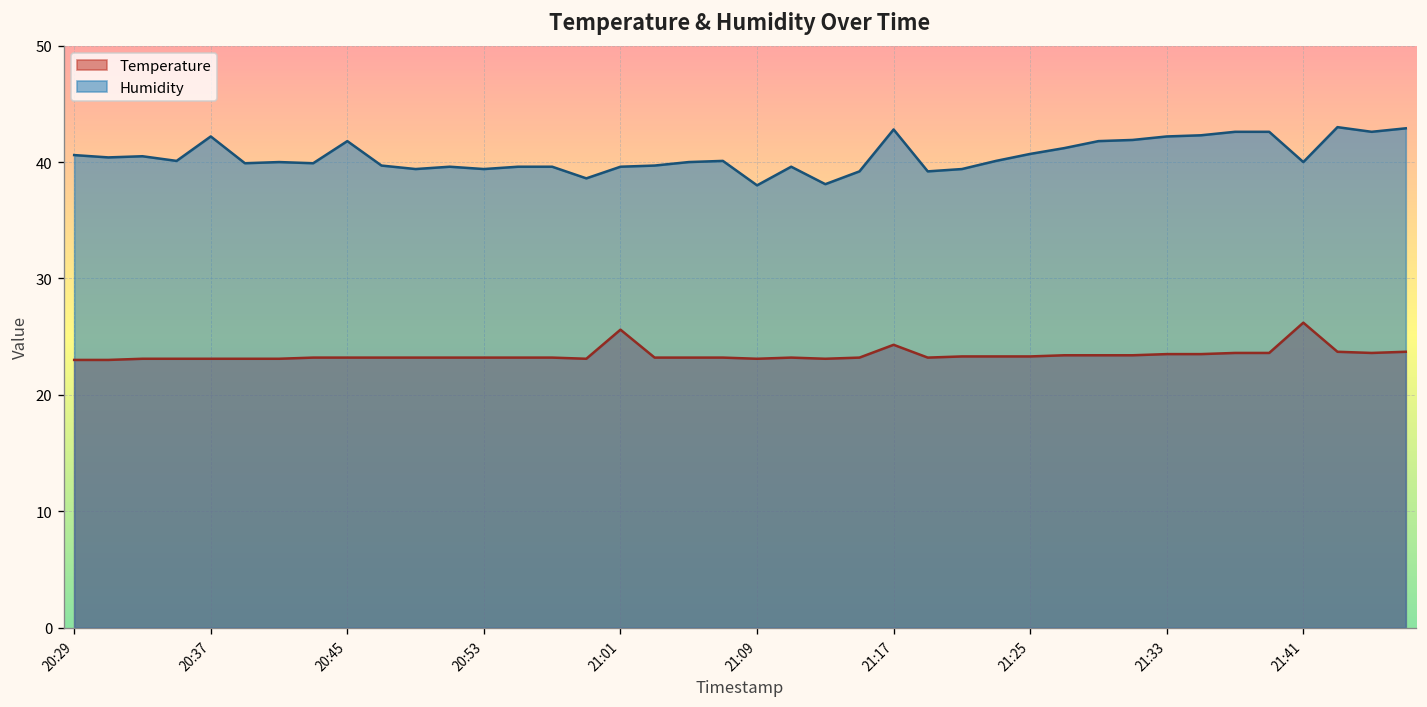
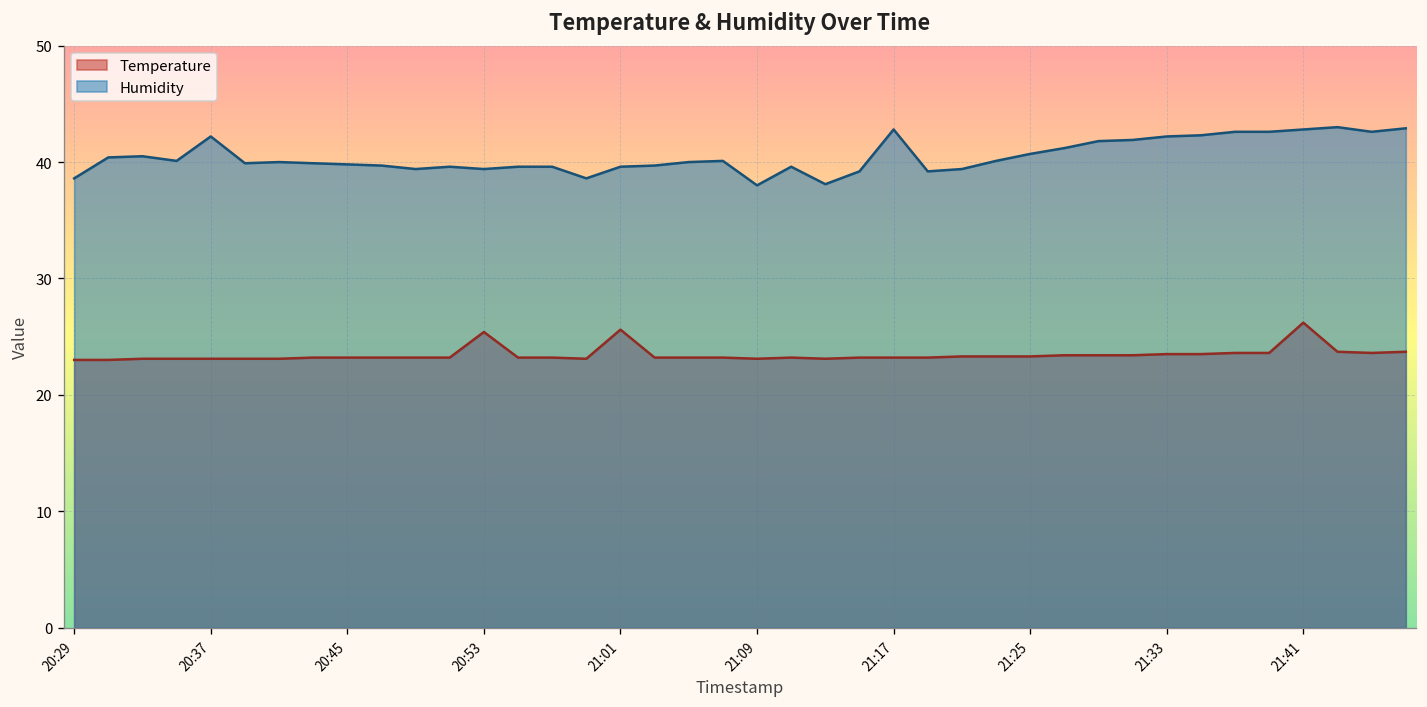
Humidity, 20:29: 41 -> 39
Humidity, 20:45: 42 -> 40
Temperature, 20:53: 23 -> 25
Temperature, 21:17: 24 -> 23
Humidity, 21:41: 40 -> 43
